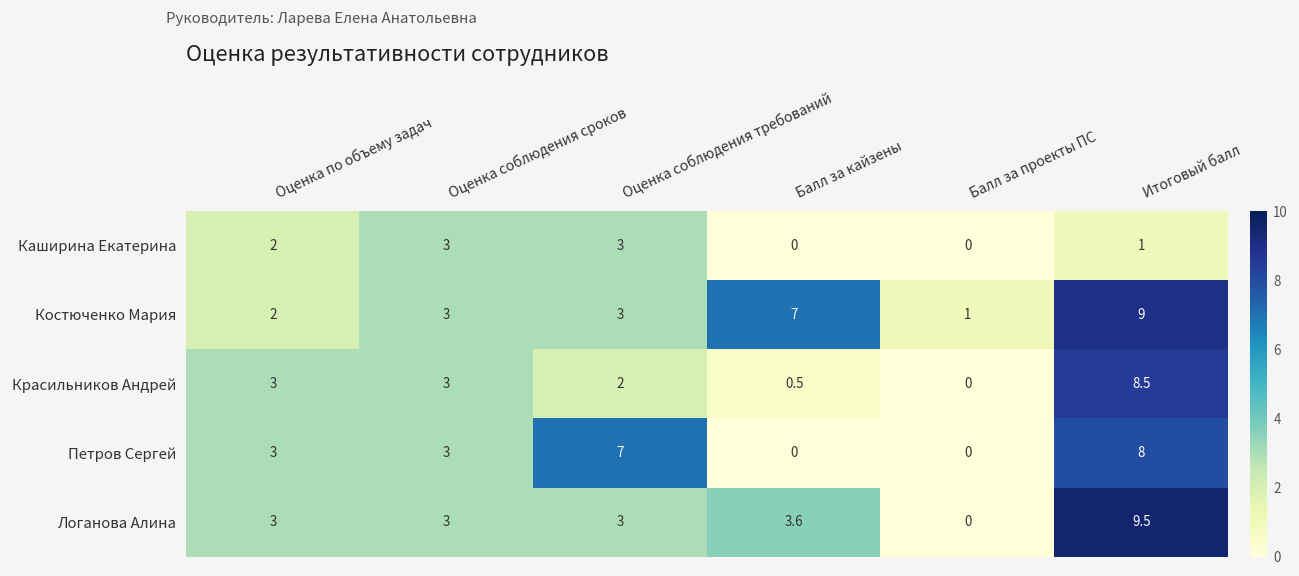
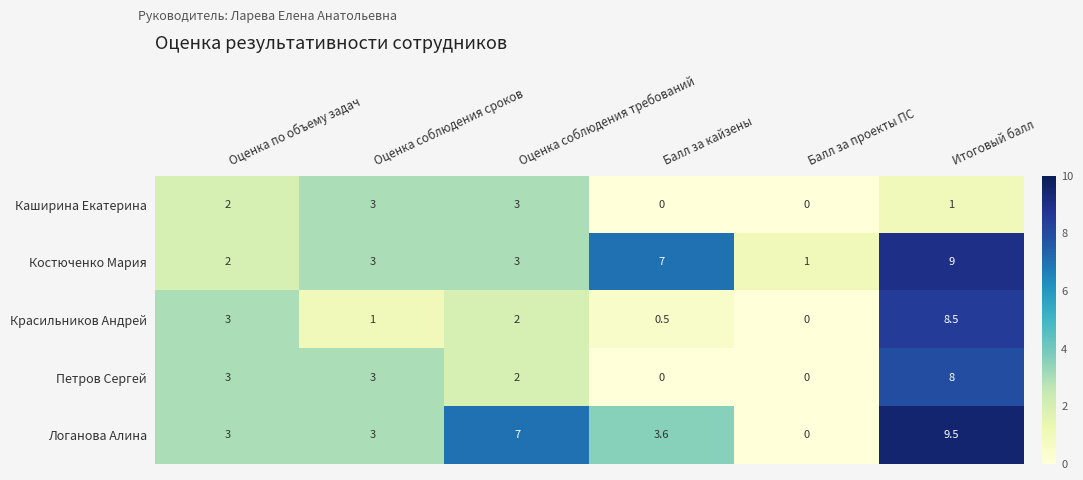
Красильников Андрей, Оценка соблюдения сроков: 3 -> 1
Петров Сергей, Оценка соблюдения требований: 7 -> 2
Логанова Алина, Оценка соблюдения требований: 3 -> 7
